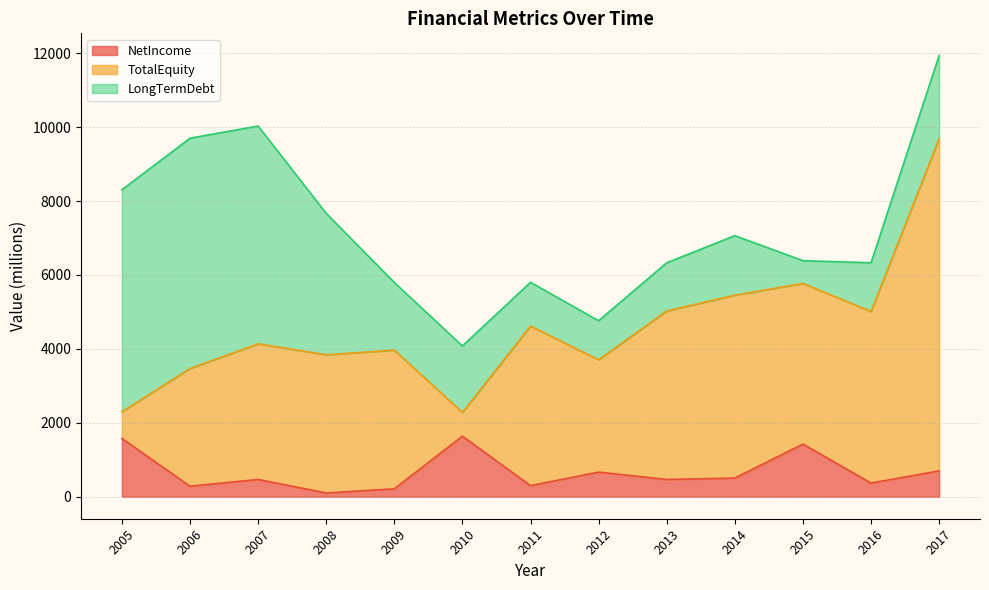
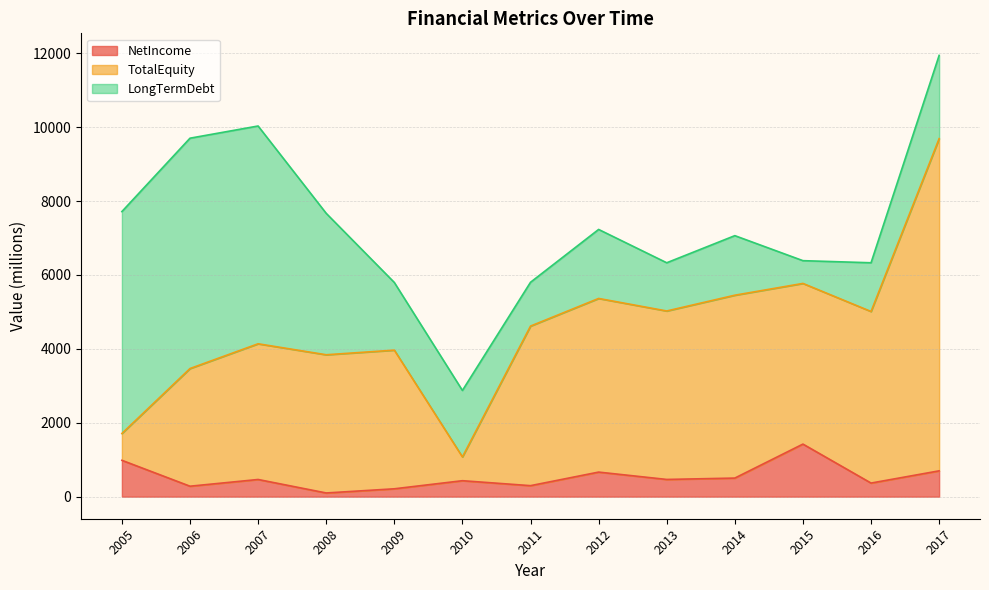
NetIncome, 2005: 1600 -> 1000
NetIncome, 2010: 1600 -> 400
TotalEquity, 2012: 3000 -> 4700
LongTermDebt, 2012: 1100 -> 1900
